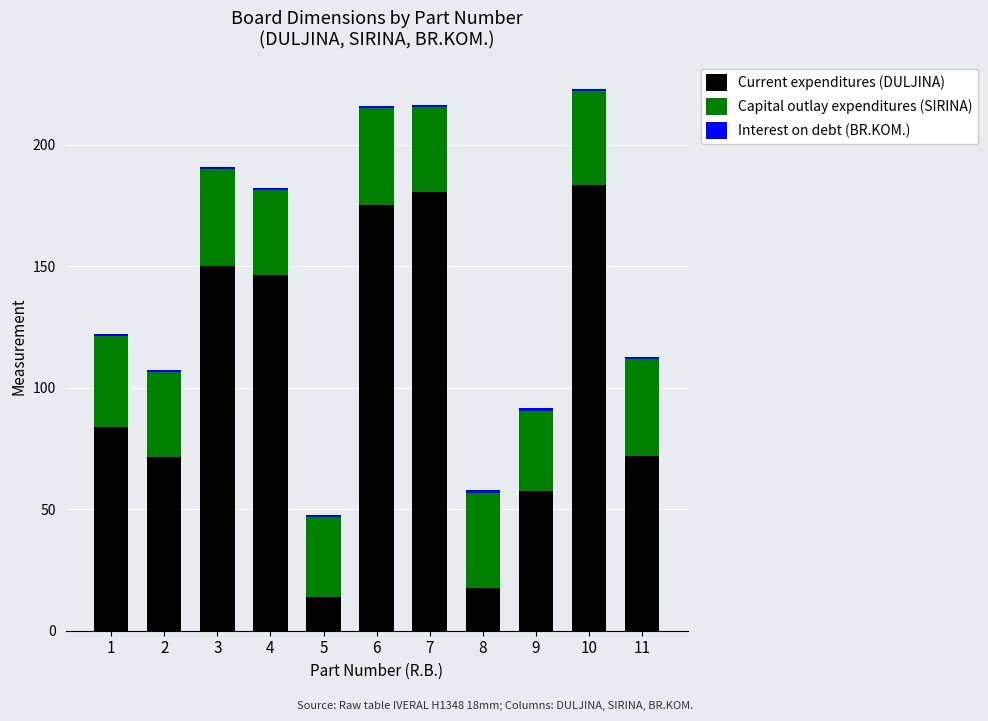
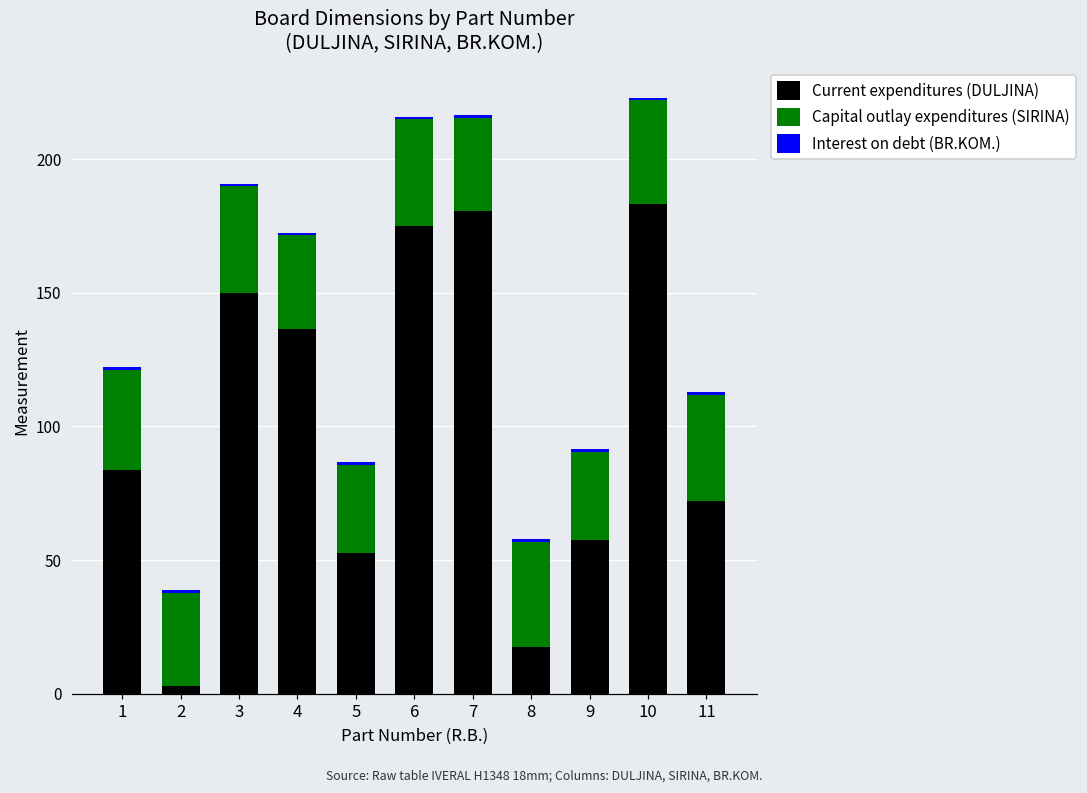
Current expenditures (DULJINA), 2: 71 -> 3
Current expenditures (DULJINA), 4: 146 -> 137
Current expenditures (DULJINA), 5: 14 -> 53
